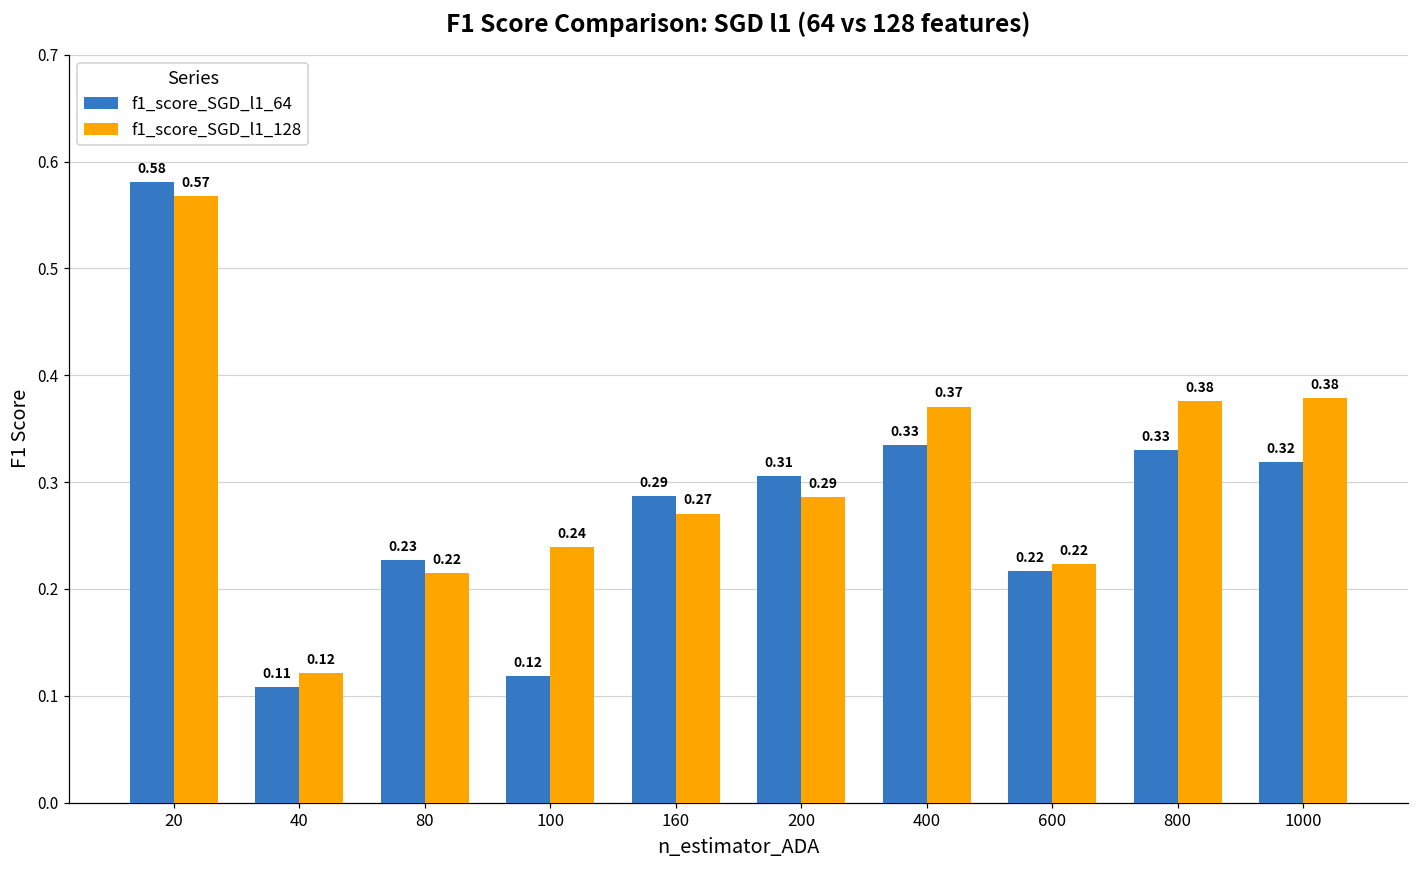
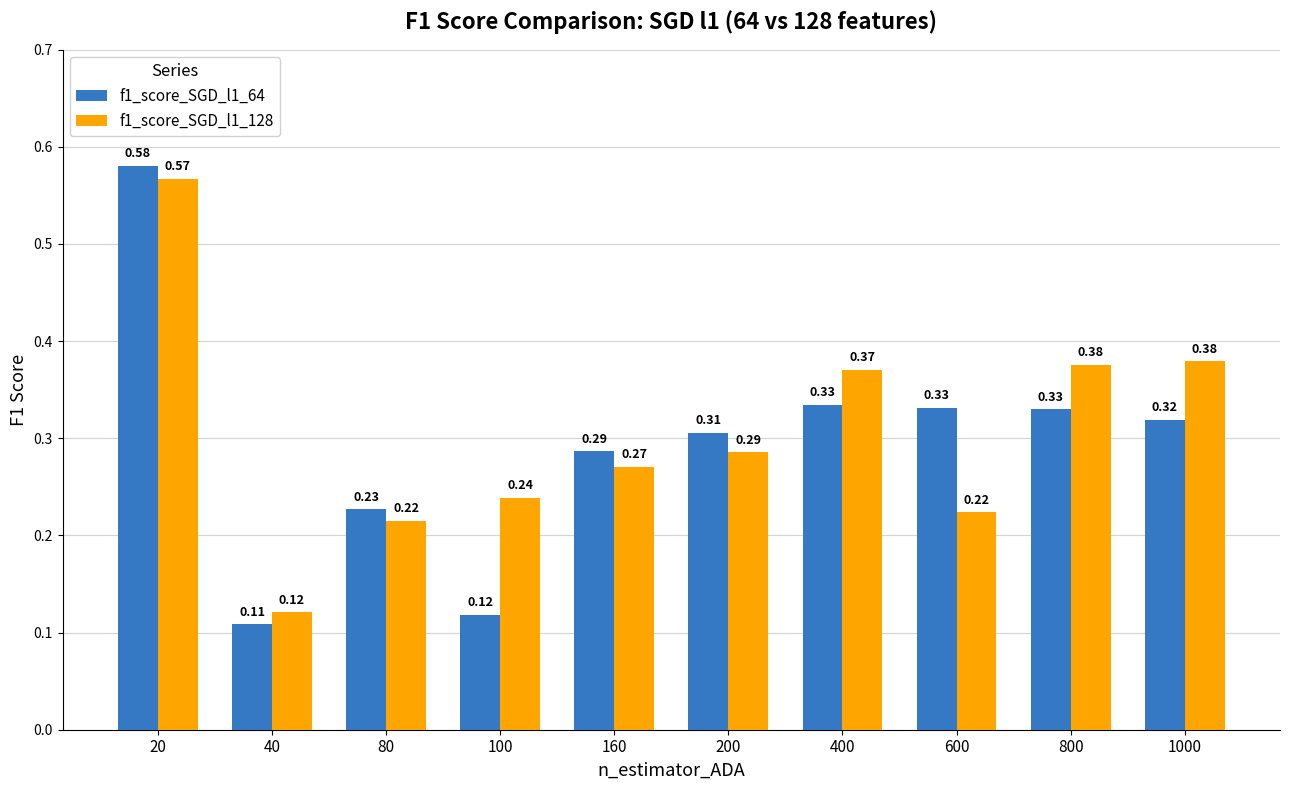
f1_score_SGD_l1_64, 600: 0.22 -> 0.33
